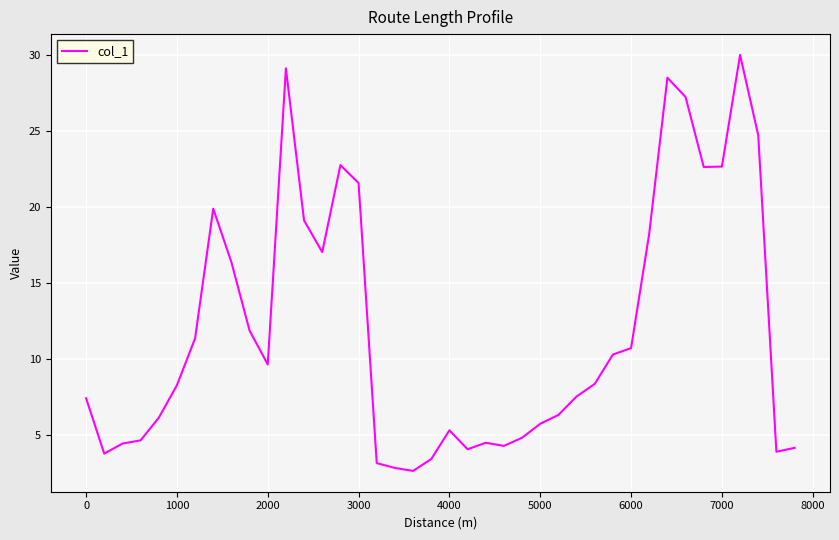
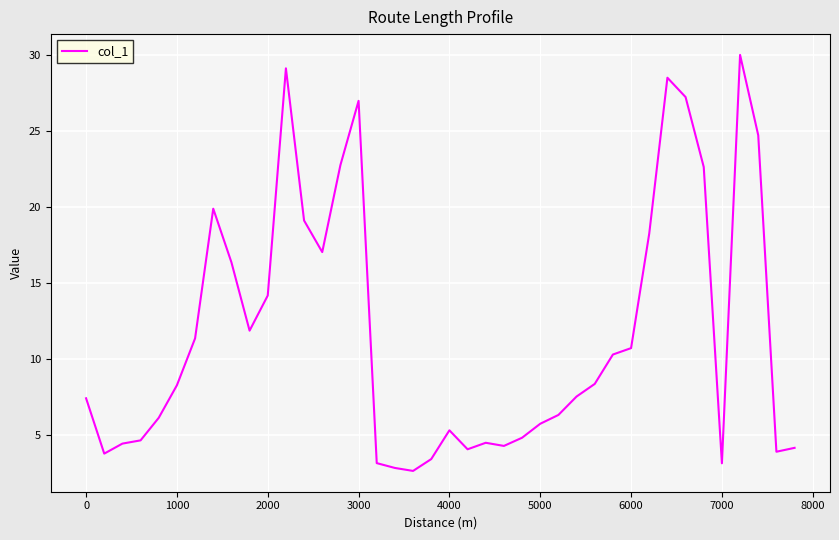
2000: 9.7 -> 14.2
3000: 21.6 -> 27.0
7000: 22.7 -> 3.2
